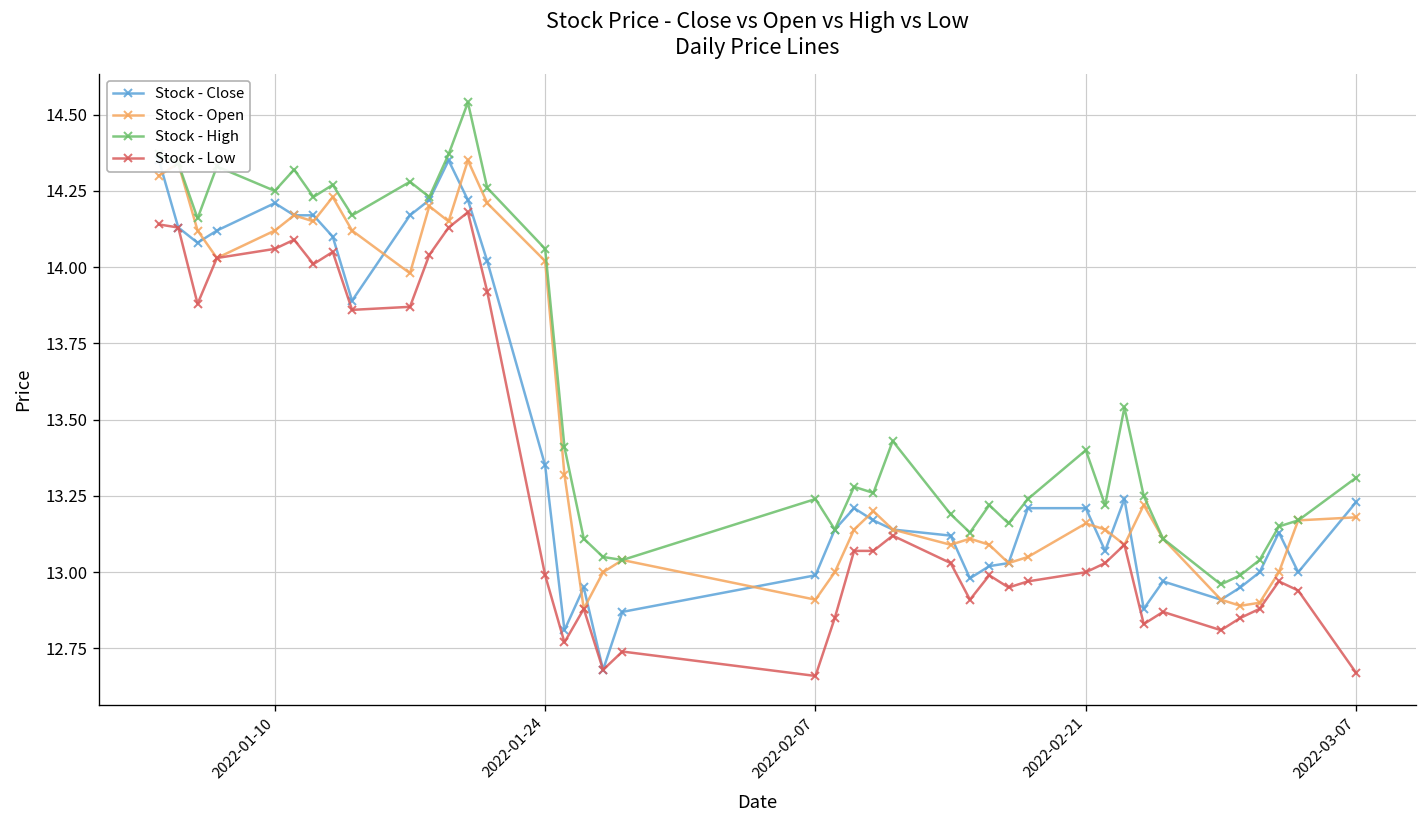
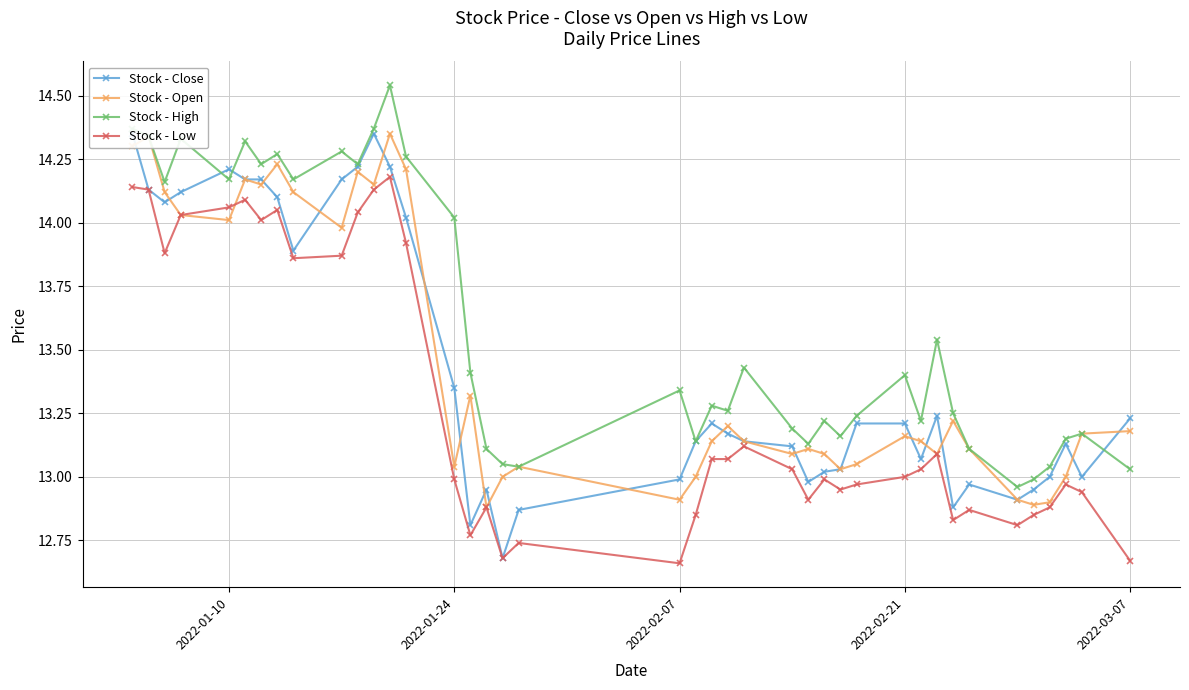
Stock - Open, 2022-01-10: 14.12 -> 14.01
Stock - High, 2022-01-10: 14.25 -> 14.17
Stock - Open, 2022-01-24: 14.02 -> 13.04
Stock - High, 2022-01-24: 14.06 -> 14.02
Stock - High, 2022-02-07: 13.24 -> 13.34
Stock - High, 2022-03-07: 13.31 -> 13.03
